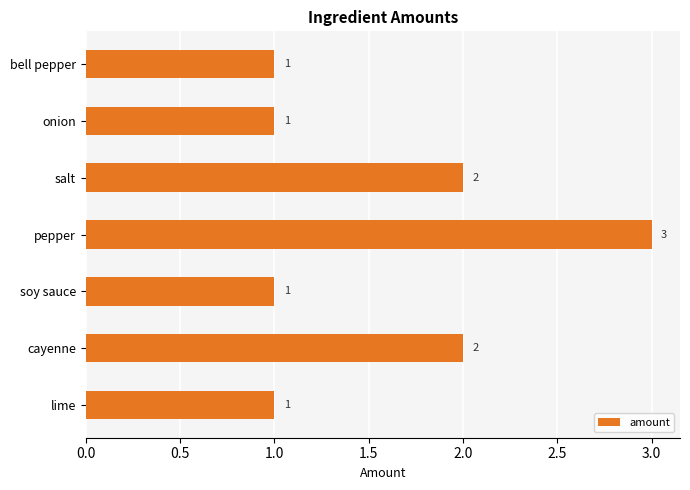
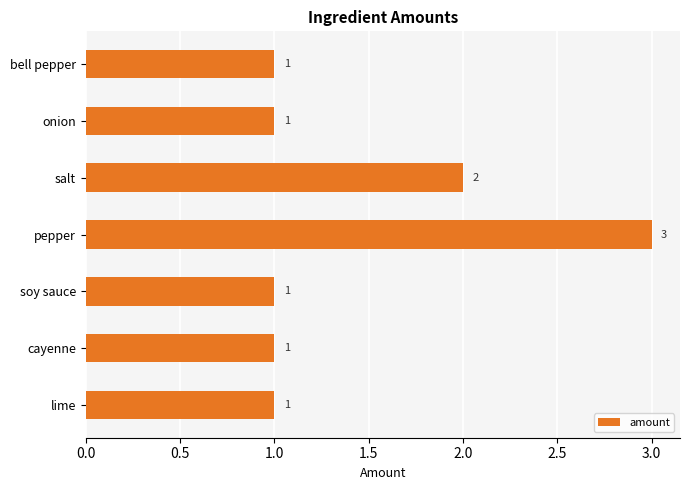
cayenne: 2 -> 1
